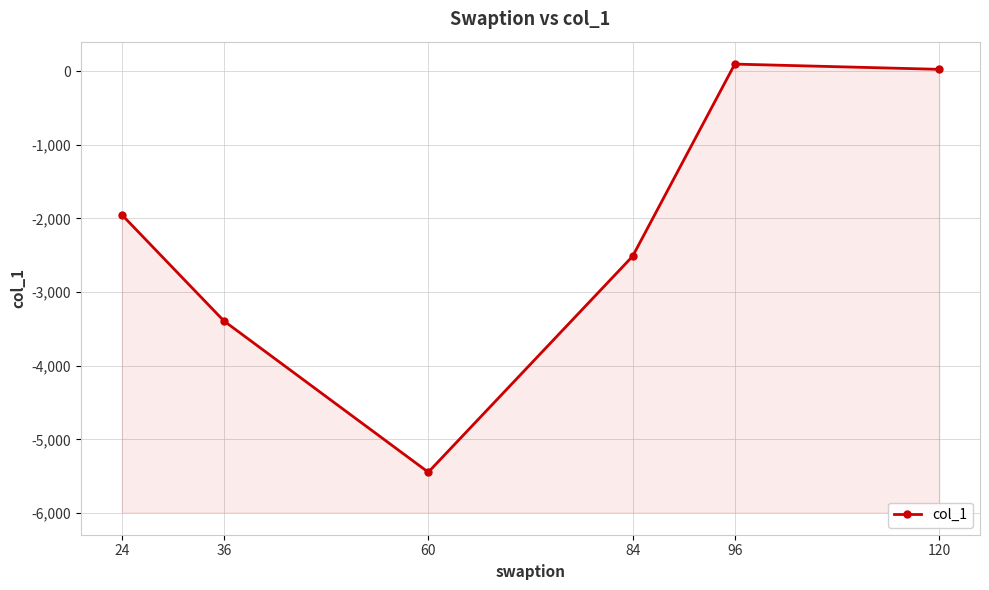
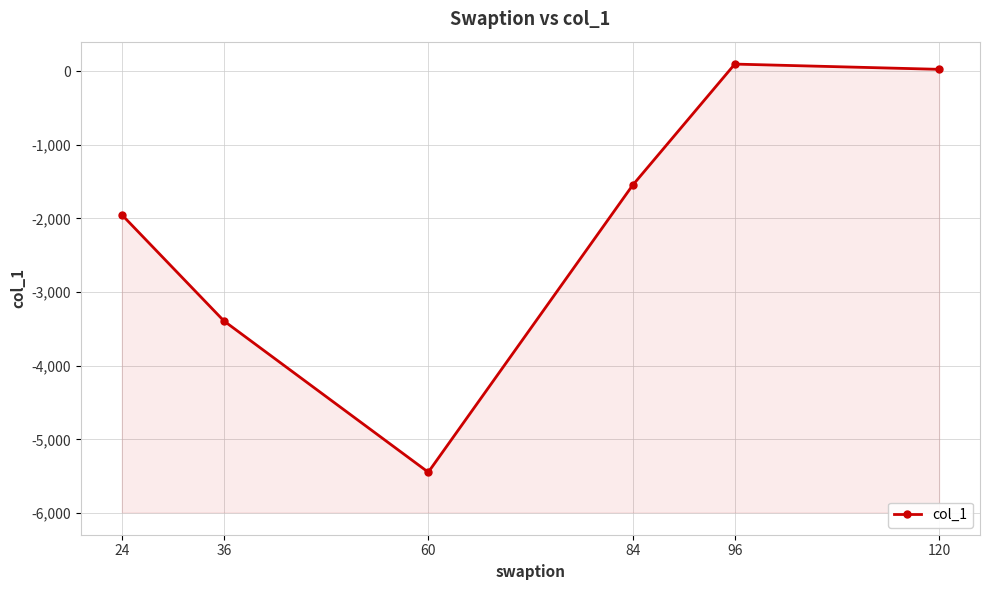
84: -2,500 -> -1,600
